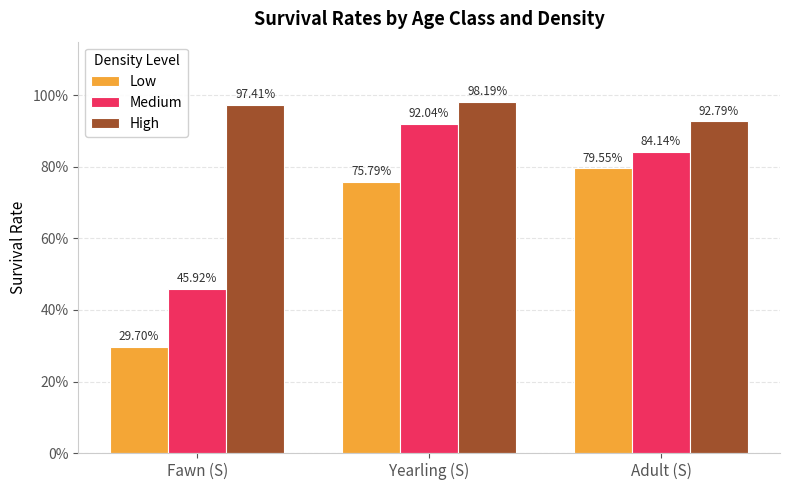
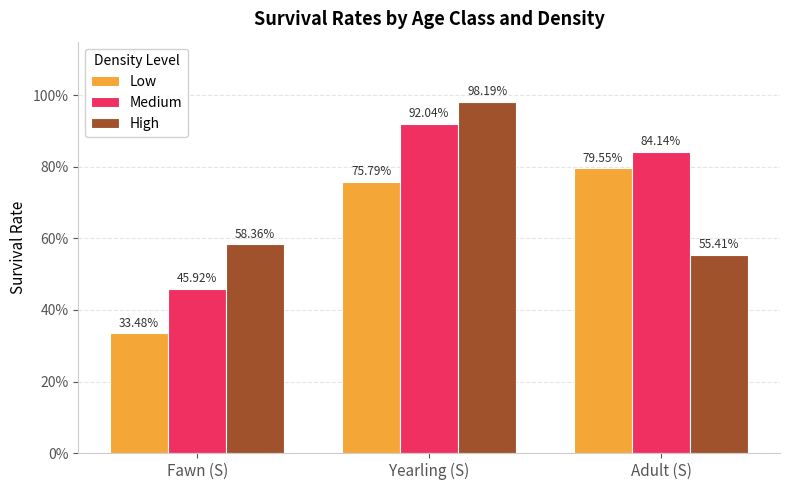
Low, Fawn (S): 29.70% -> 33.48%
High, Fawn (S): 97.41% -> 58.36%
High, Adult (S): 92.79% -> 55.41%
